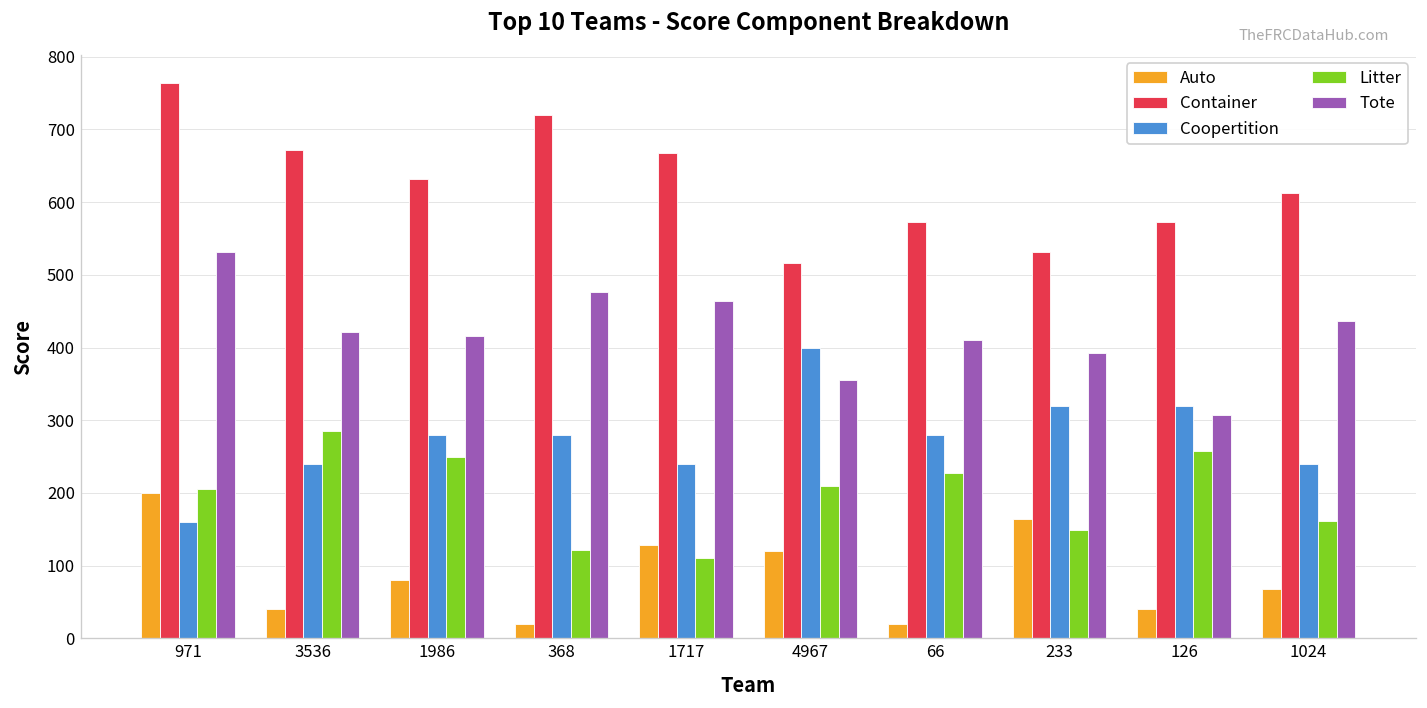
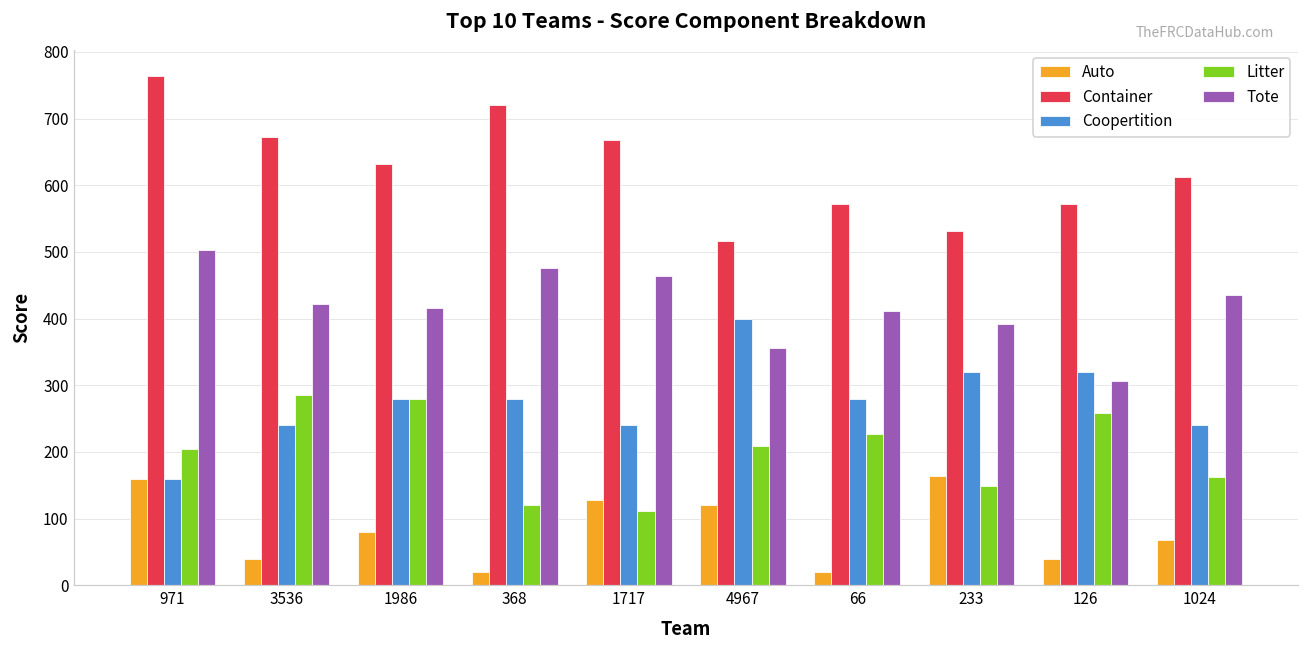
Auto, 971: 200 -> 160
Tote, 971: 530 -> 500
Litter, 1986: 250 -> 280
